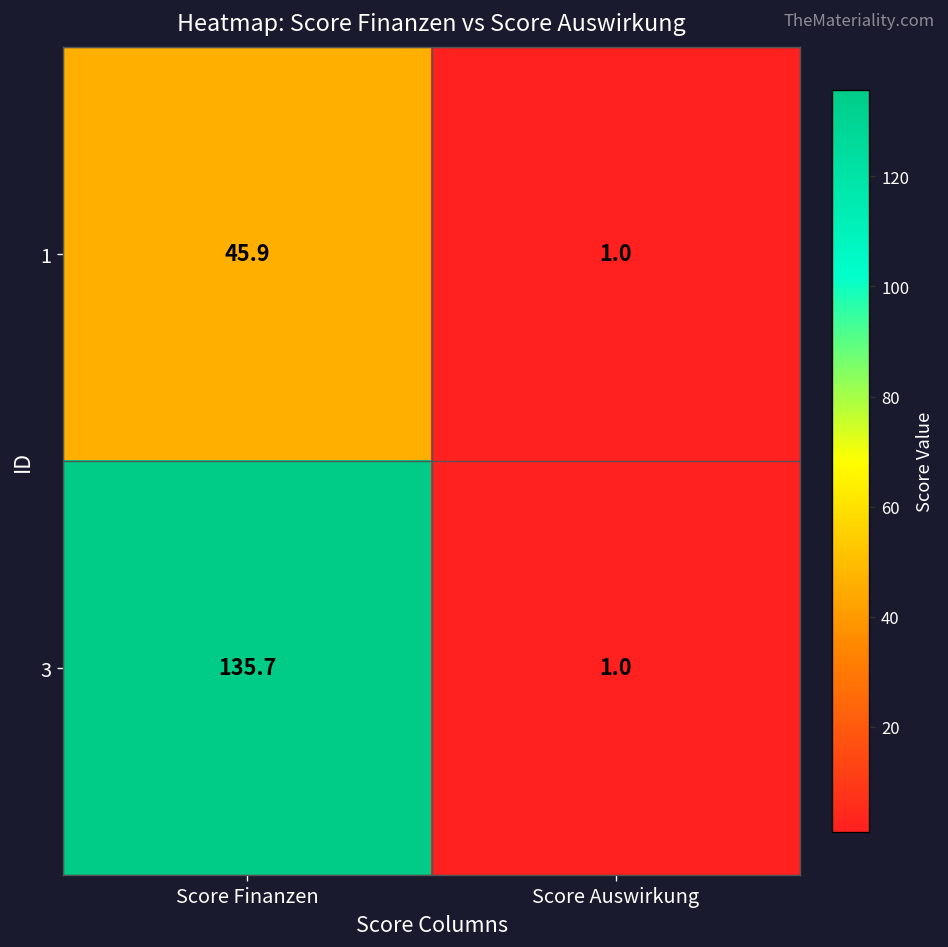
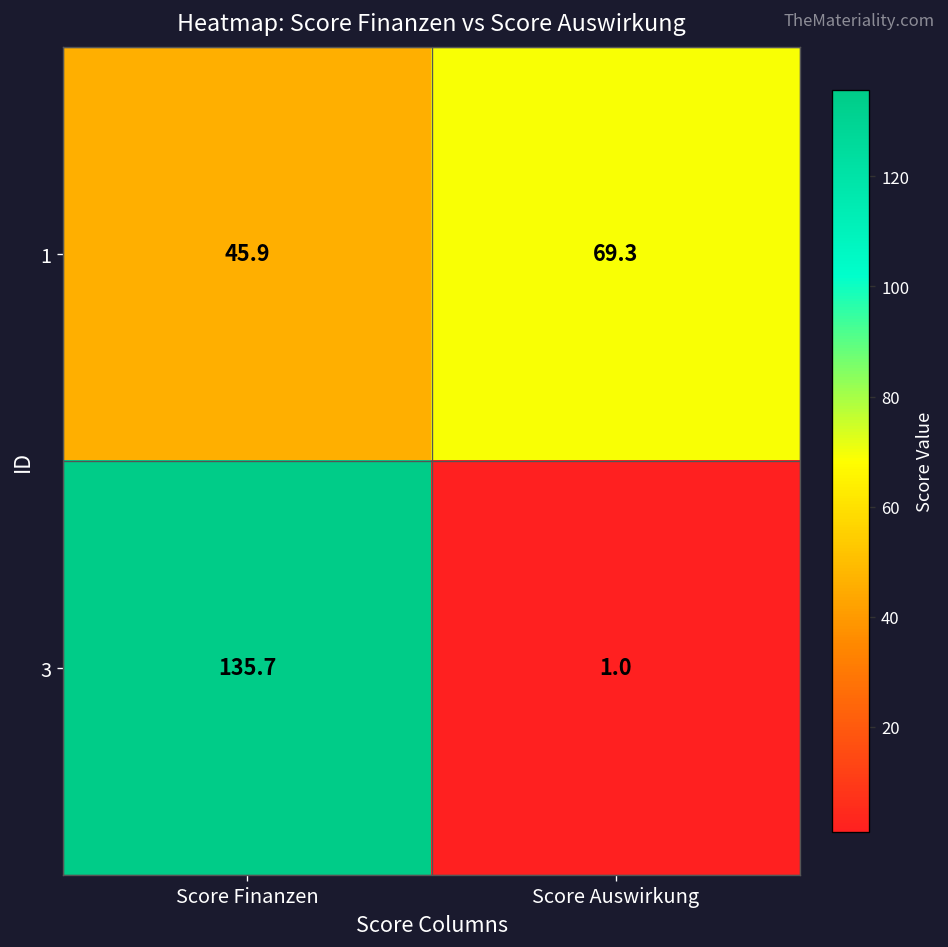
1, Score Auswirkung: 1.0 -> 69.3
